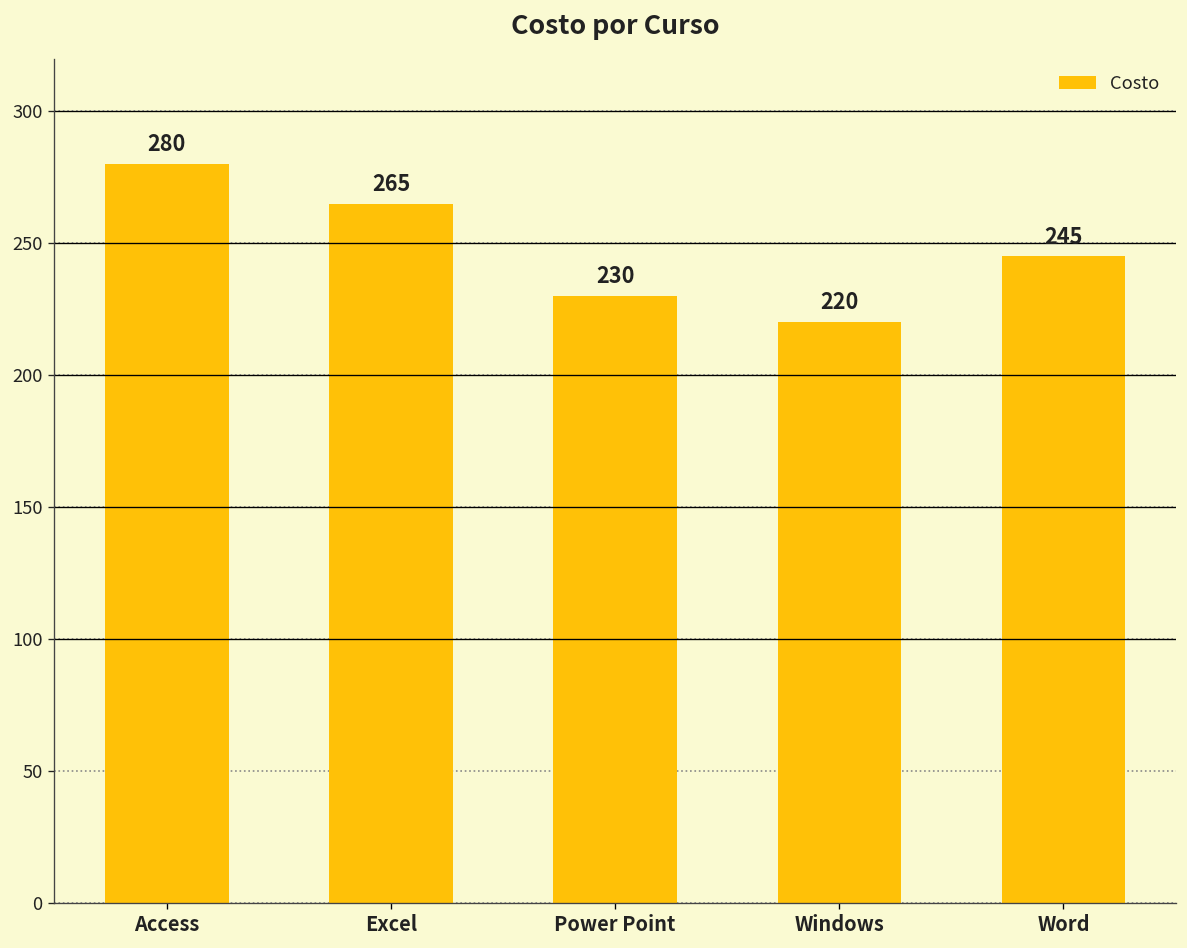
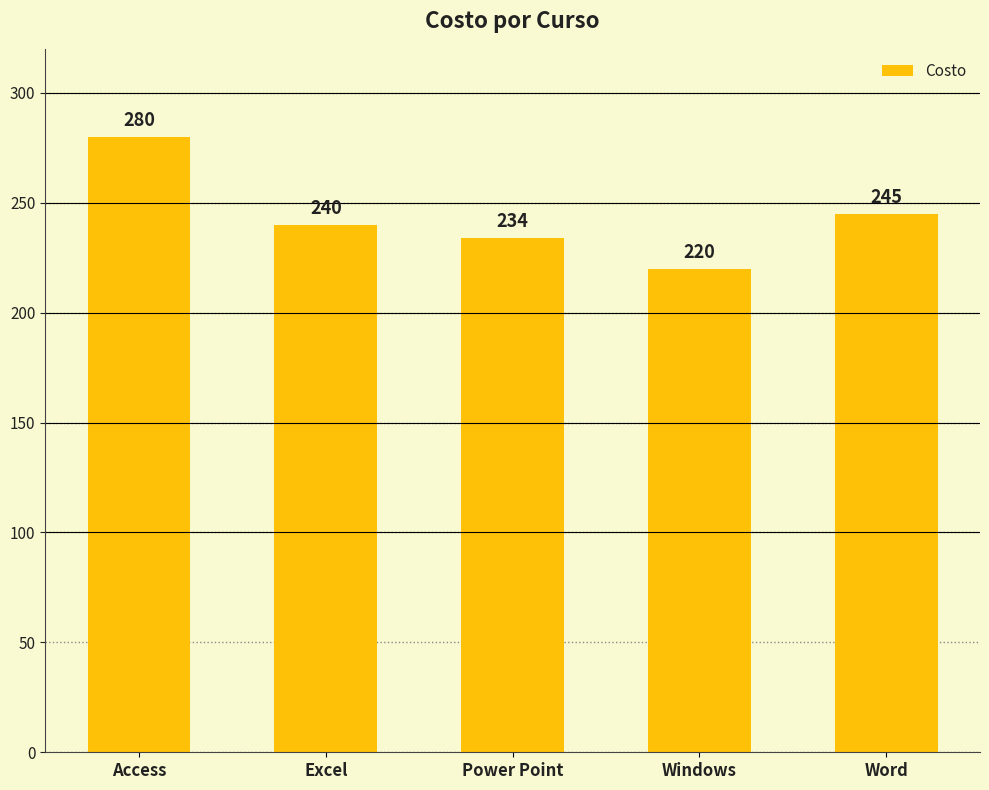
Excel: 265 -> 240
Power Point: 230 -> 234
